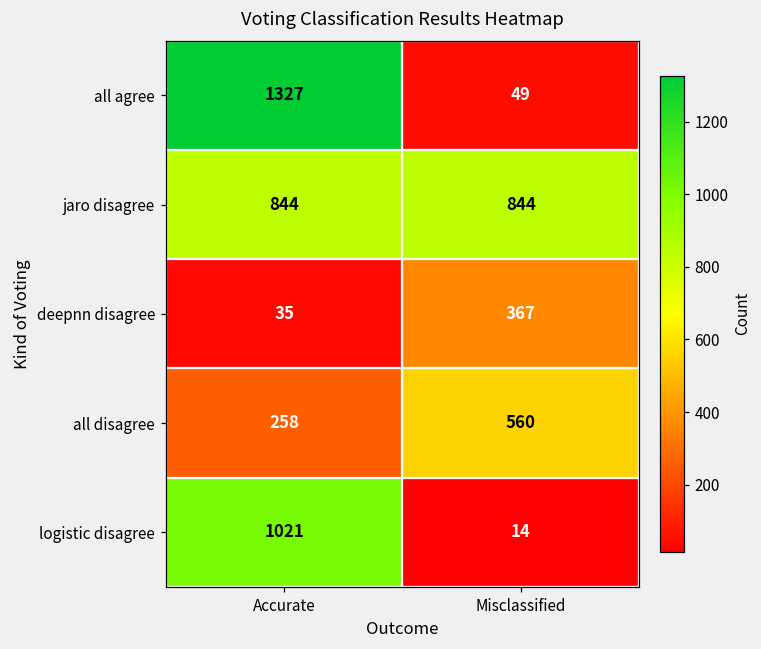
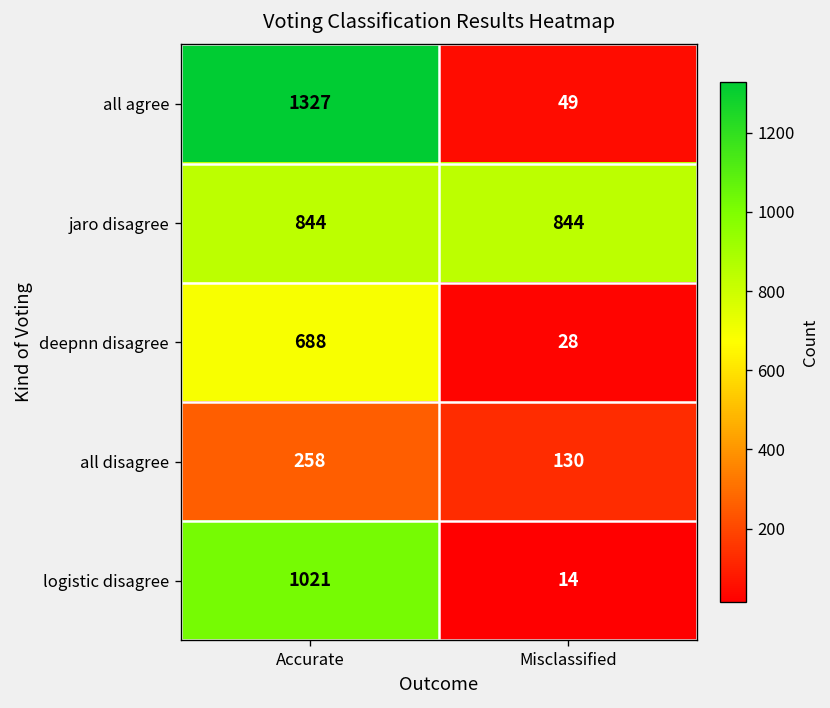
deepnn disagree, Accurate: 35 -> 688
deepnn disagree, Misclassified: 367 -> 28
all disagree, Misclassified: 560 -> 130
